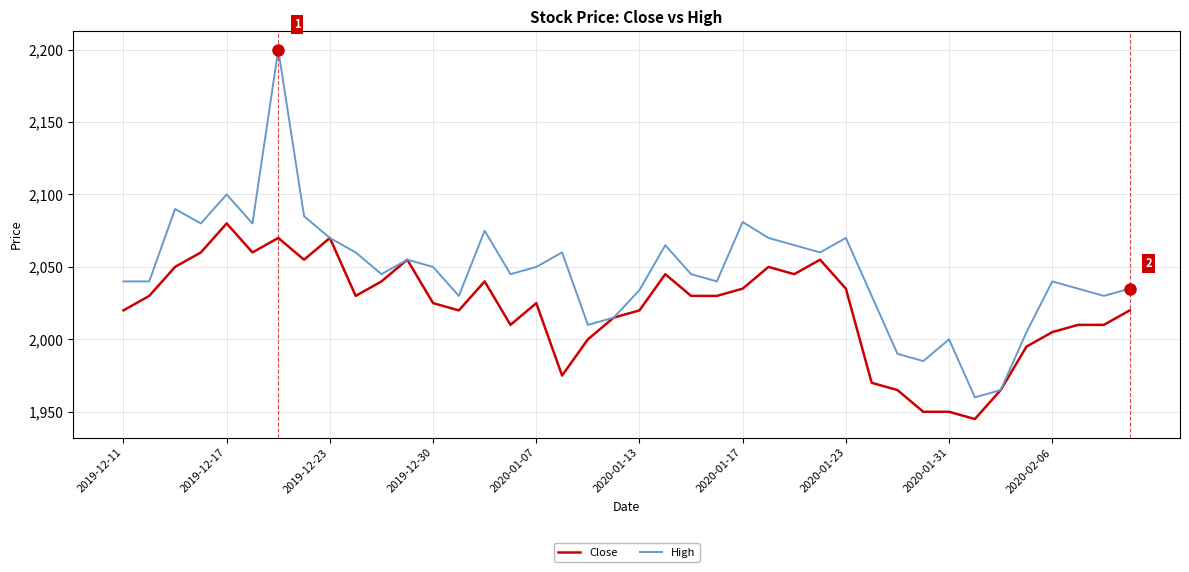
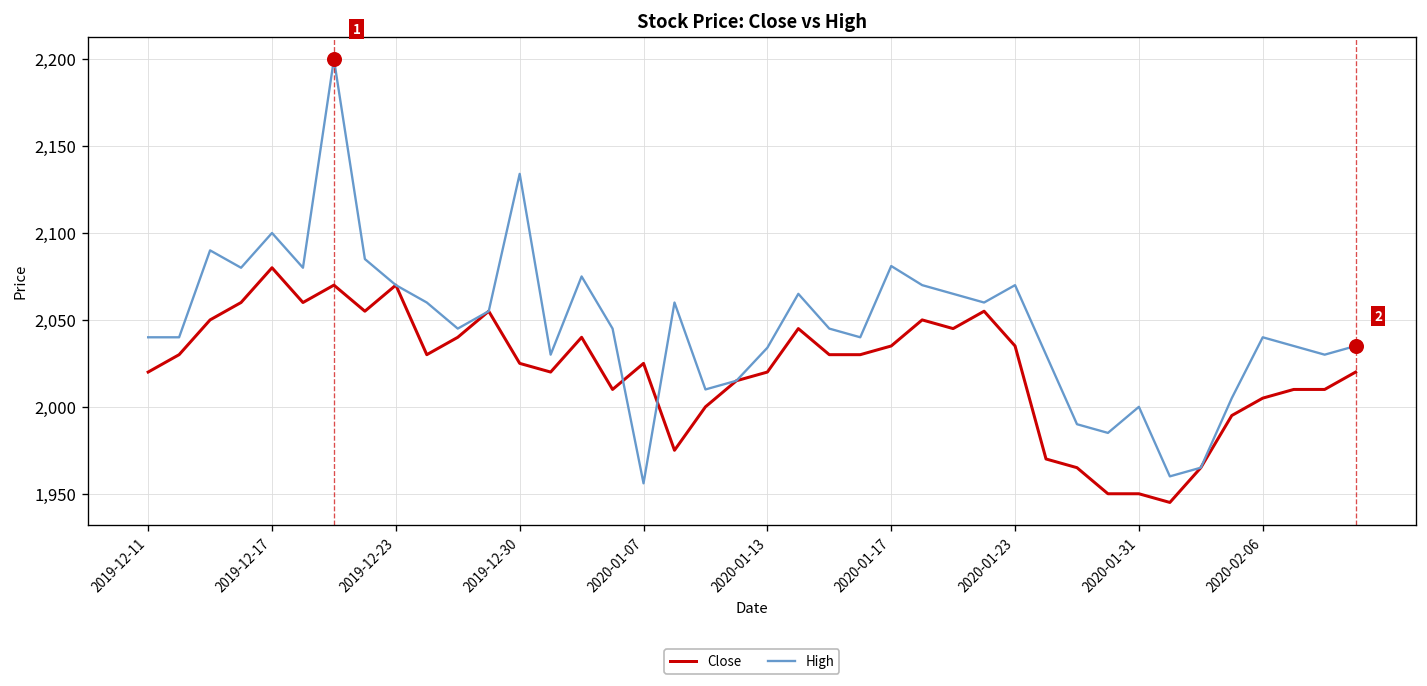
High, 2019-12-30: 2,050 -> 2,134
High, 2020-01-07: 2,050 -> 1,956
